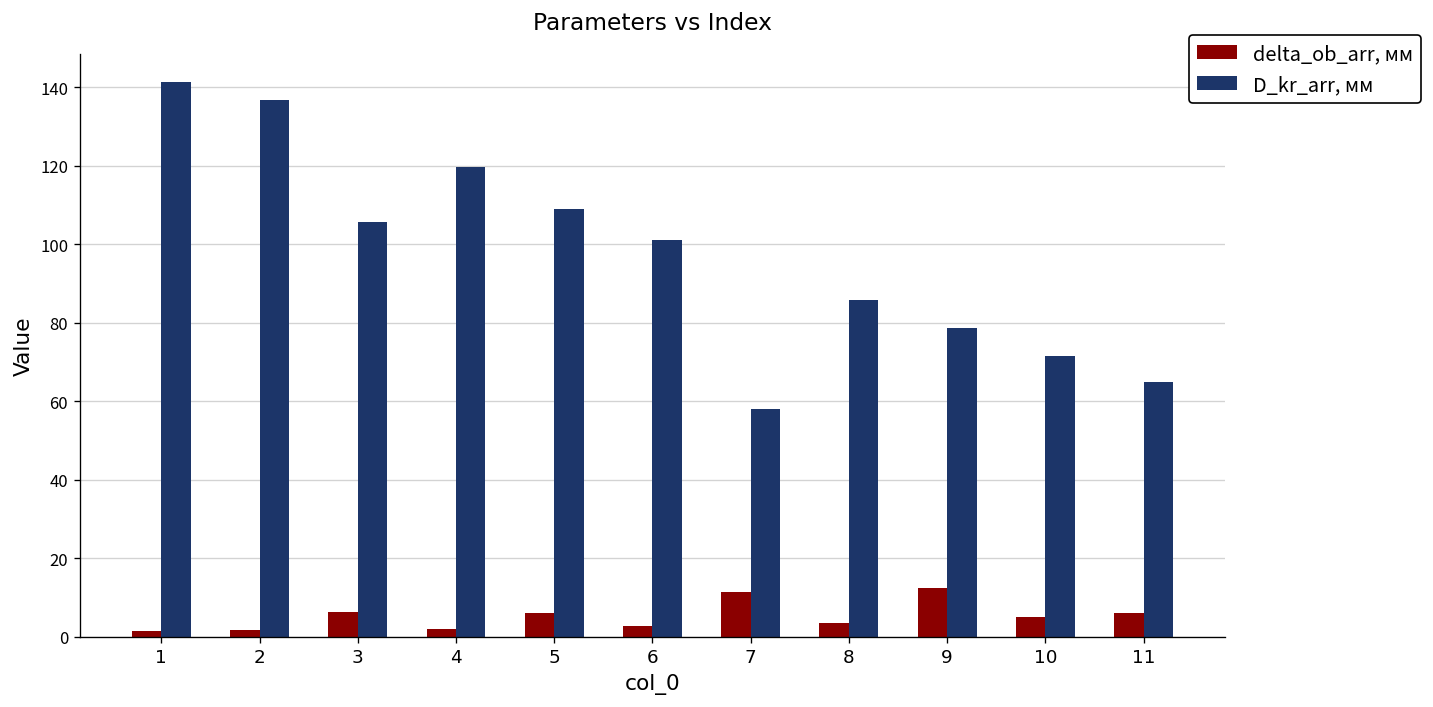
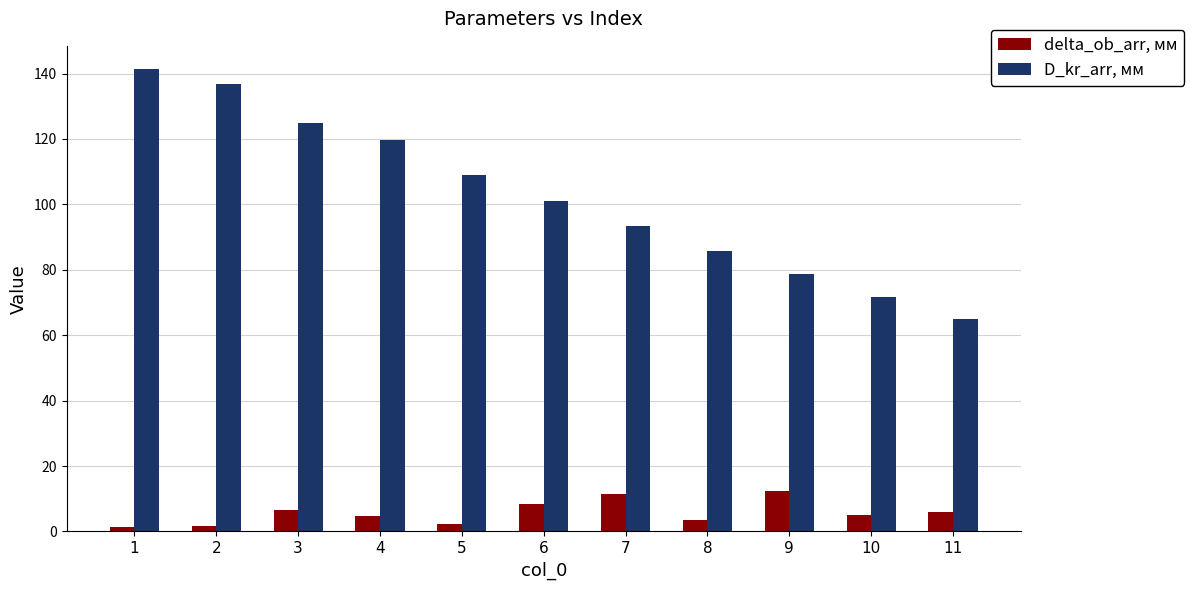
D_kr_arr, мм, 3: 106 -> 125
delta_ob_arr, мм, 4: 2 -> 5
delta_ob_arr, мм, 5: 6 -> 2
delta_ob_arr, мм, 6: 3 -> 8
D_kr_arr, мм, 7: 58 -> 93
